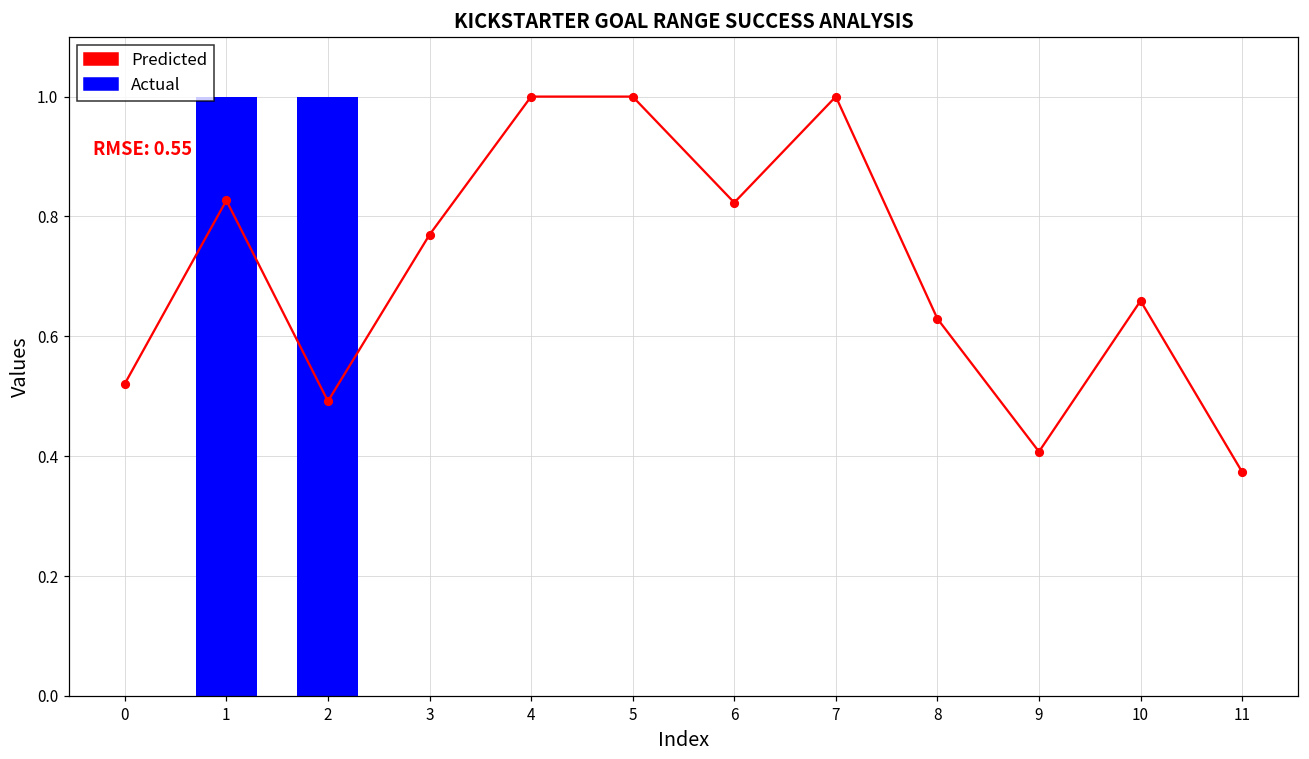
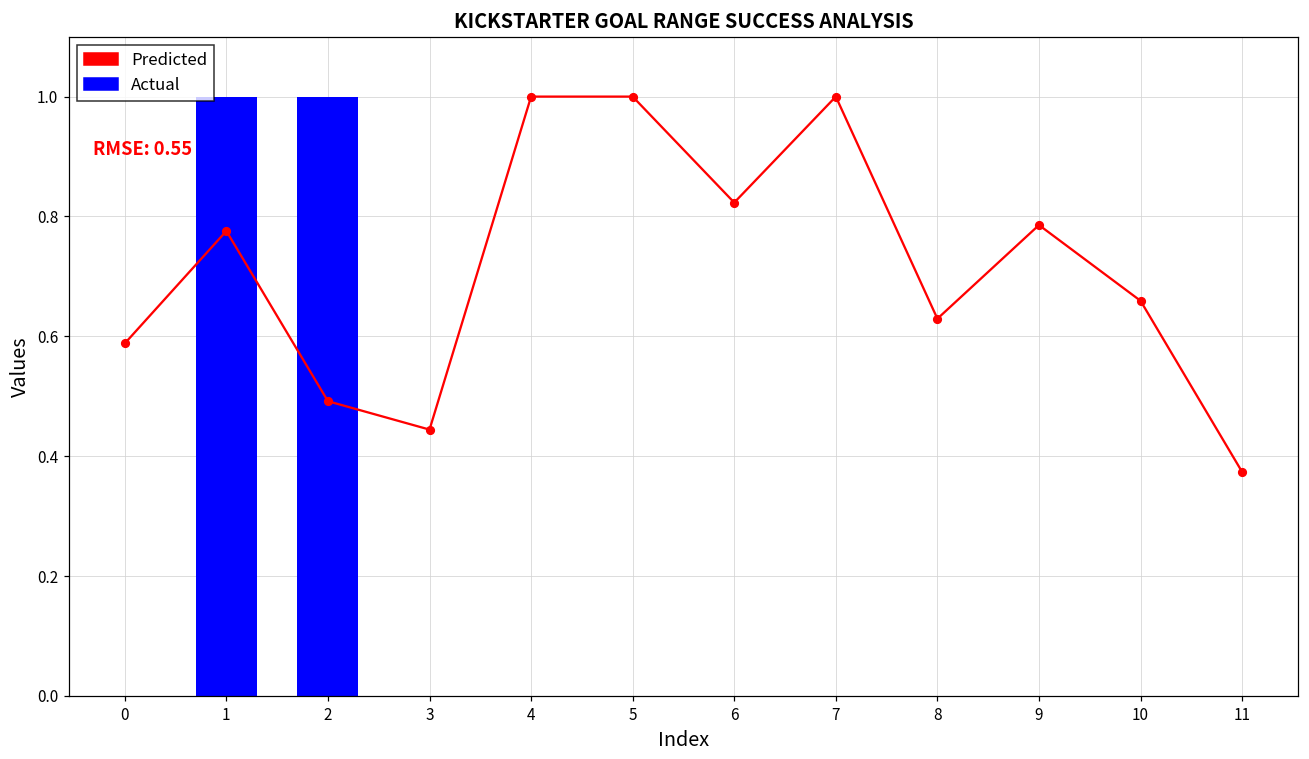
Predicted, 0: 0.52 -> 0.59
Predicted, 1: 0.83 -> 0.78
Predicted, 3: 0.77 -> 0.44
Predicted, 9: 0.41 -> 0.79
